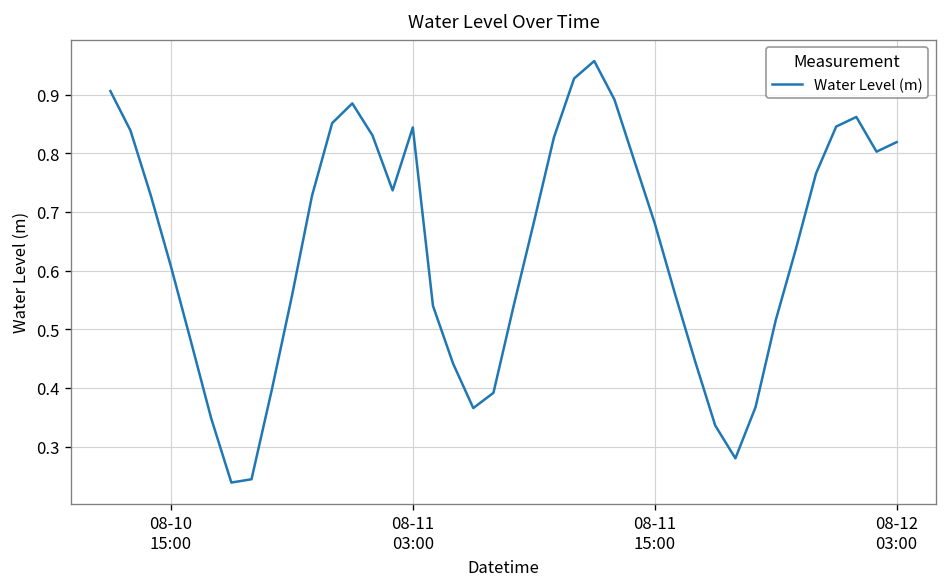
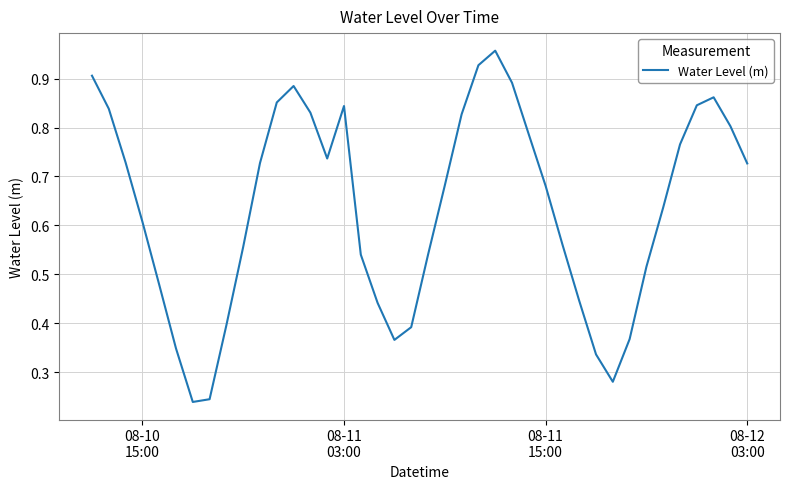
08-12 03:00: 0.82 -> 0.73
